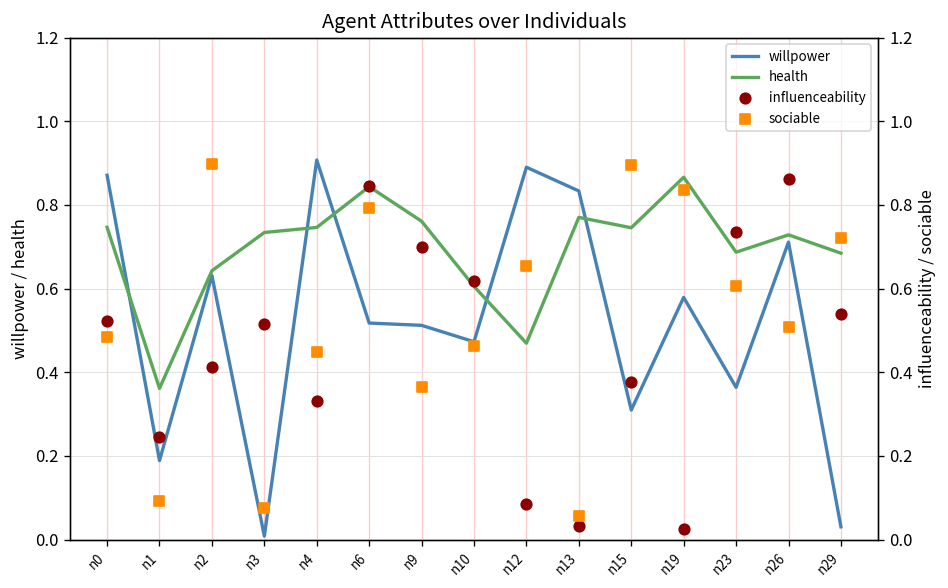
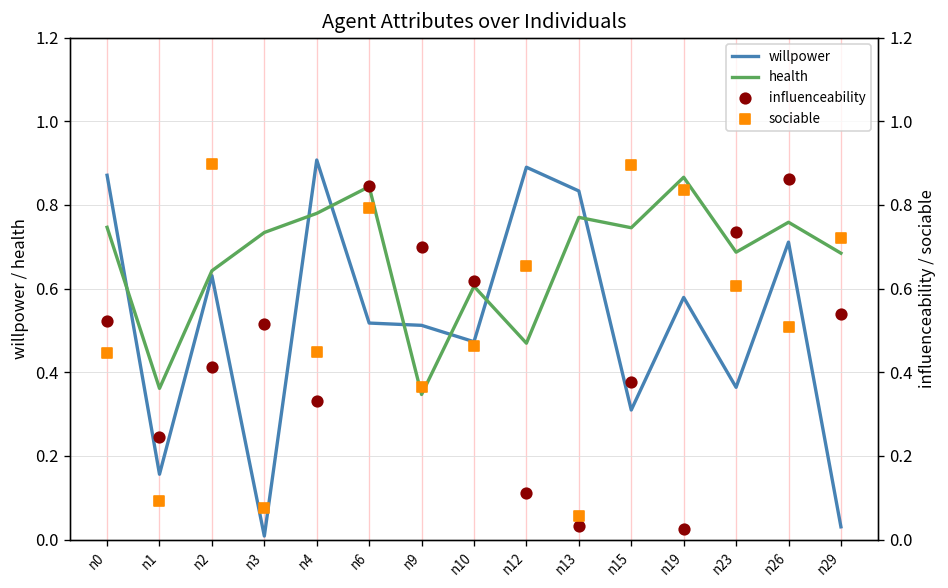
willpower, n1: 0.19 -> 0.16
health, n4: 0.75 -> 0.78
health, n9: 0.76 -> 0.35
health, n26: 0.73 -> 0.76
sociable, n0: 0.48 -> 0.45
influenceability, n12: 0.08 -> 0.11
